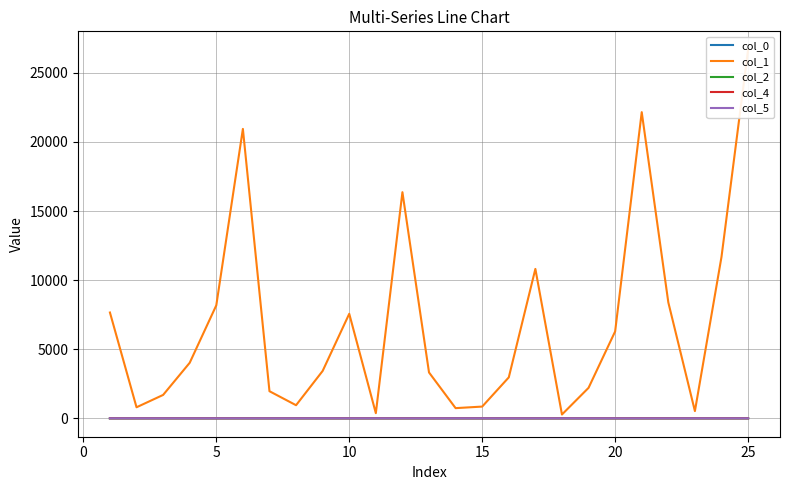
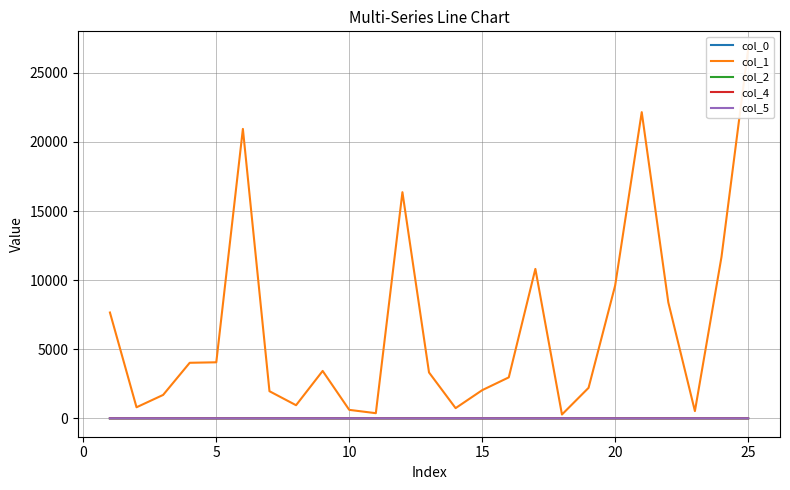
col_1, 5: 8200 -> 4100
col_1, 10: 7600 -> 600
col_1, 15: 800 -> 2000
col_1, 20: 6300 -> 9600
